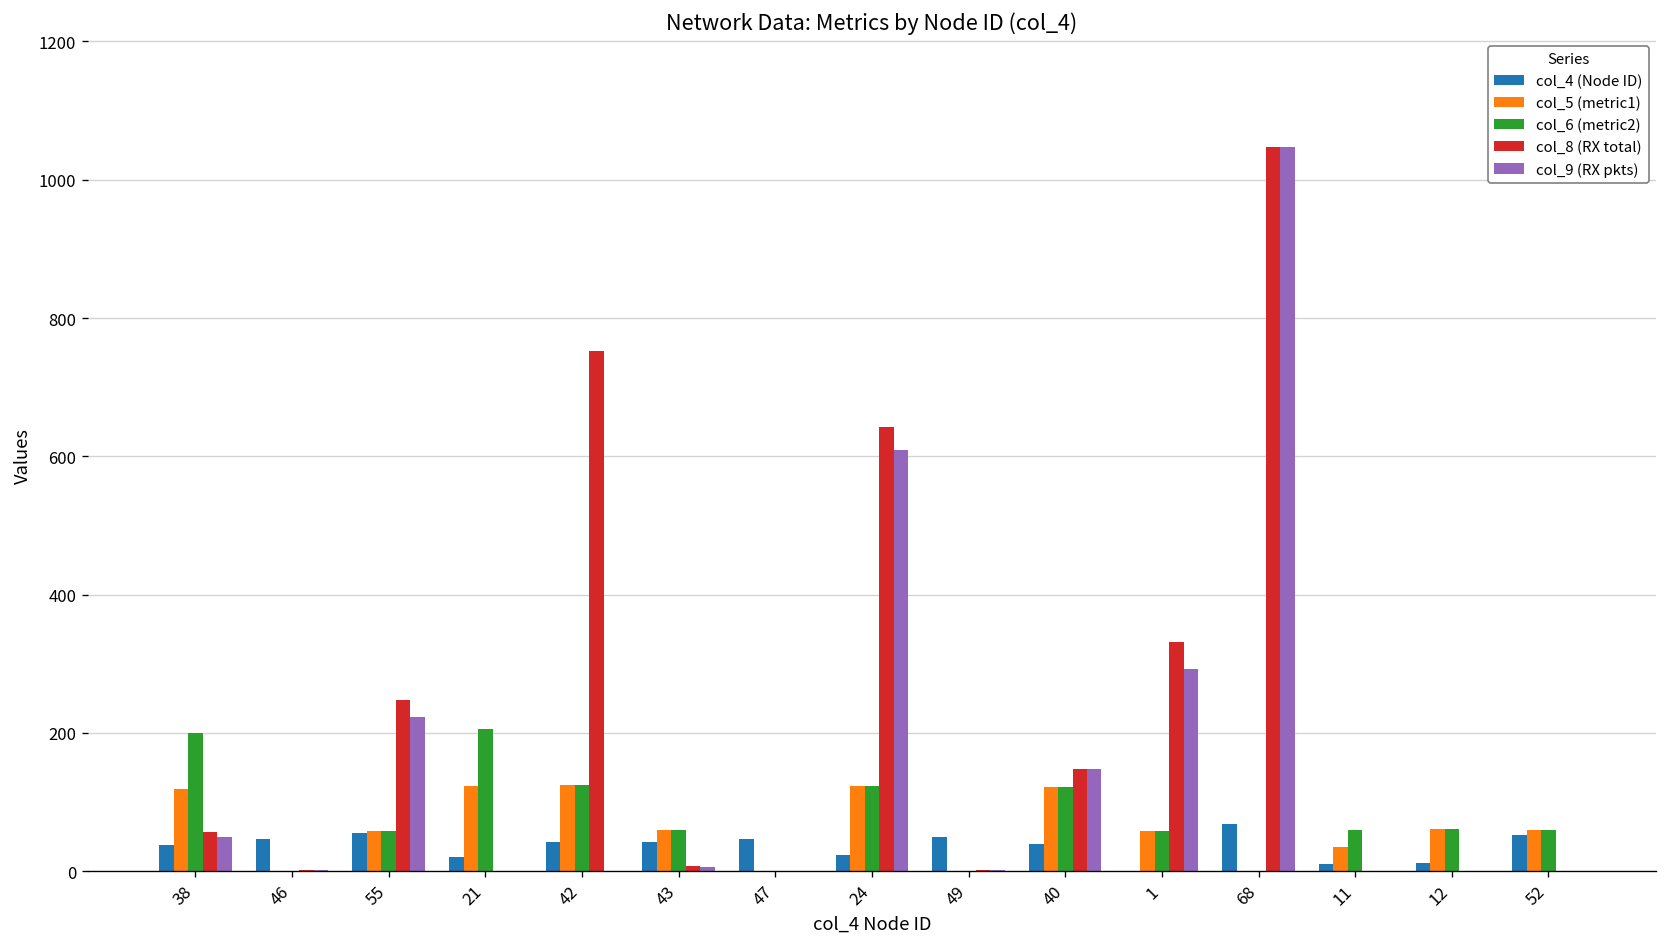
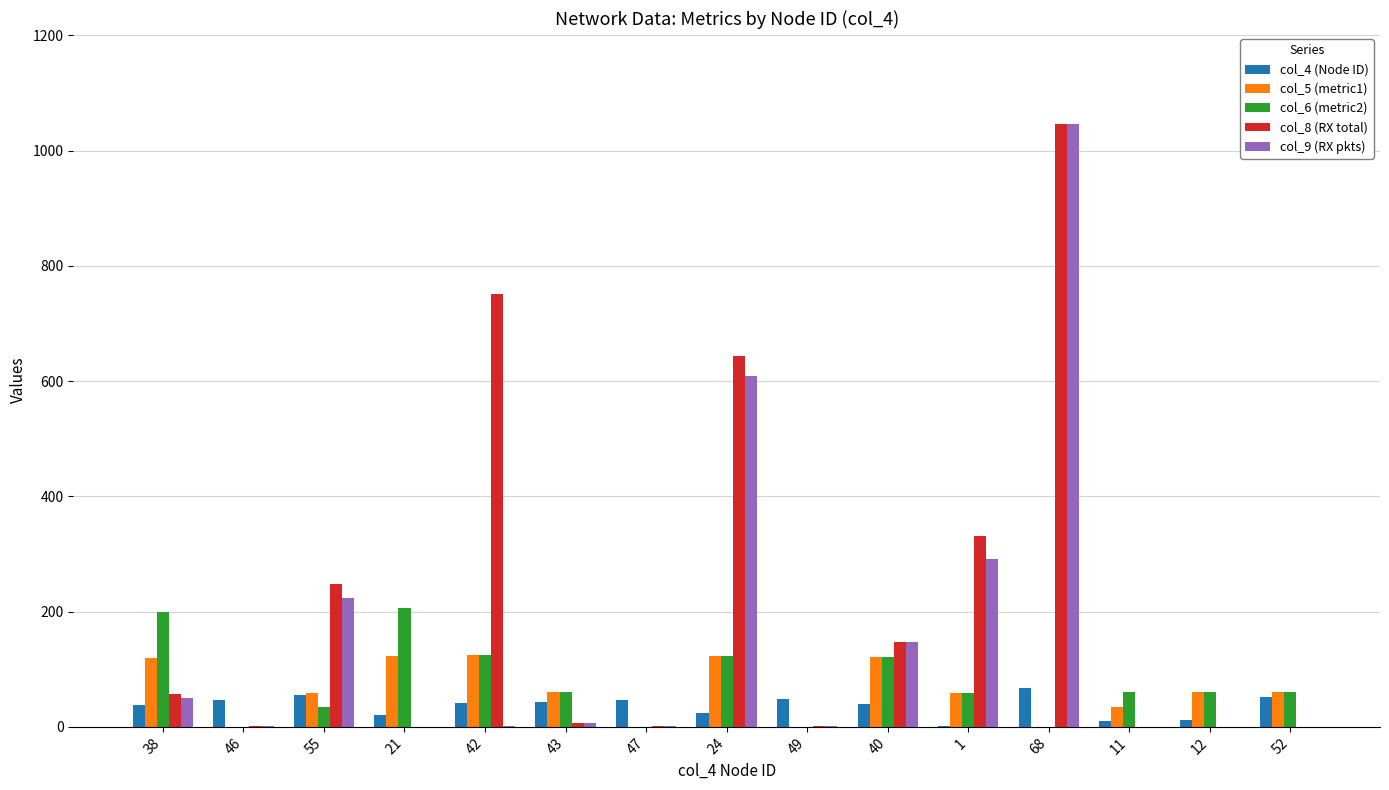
col_6 (metric2), 55: 60 -> 40
